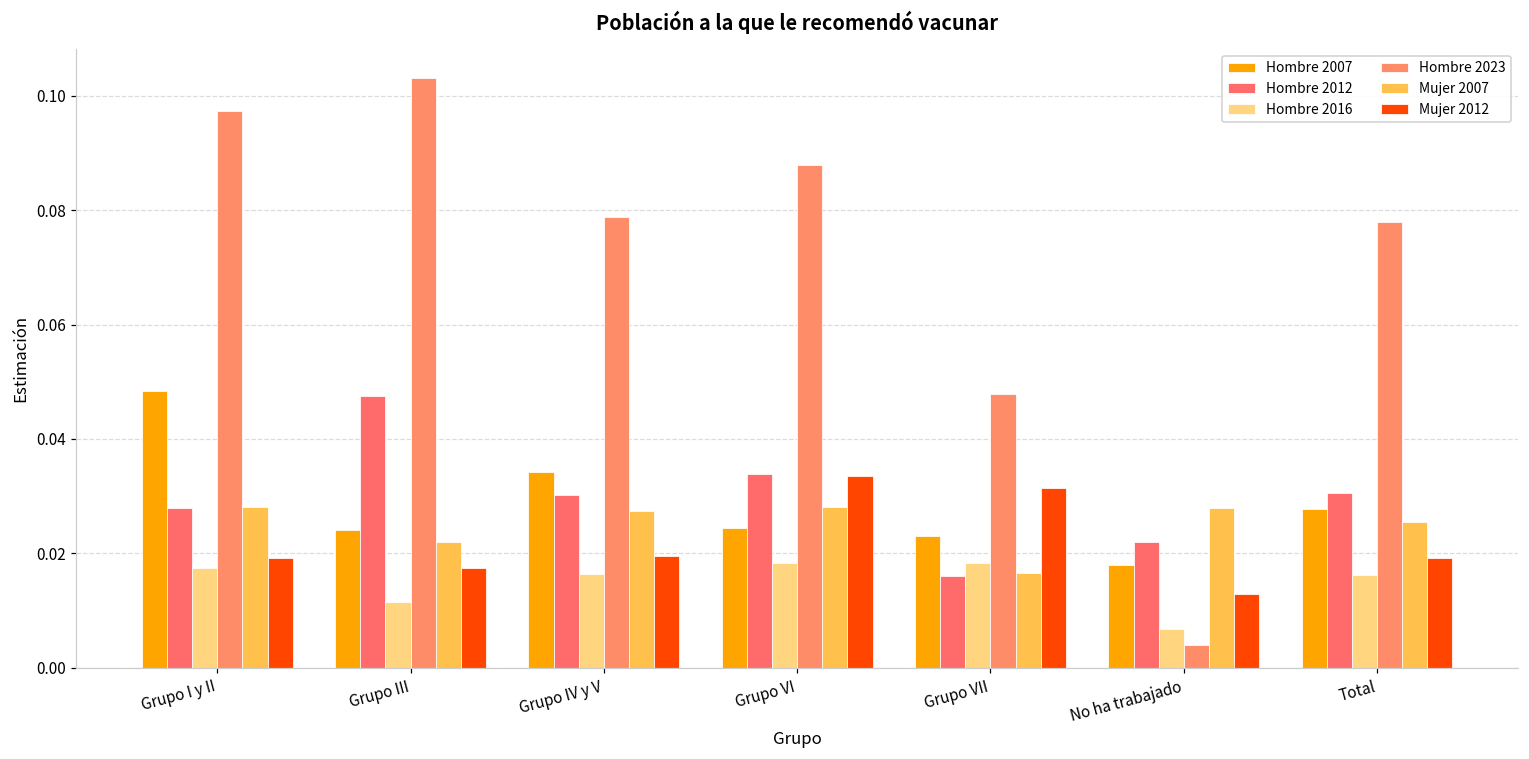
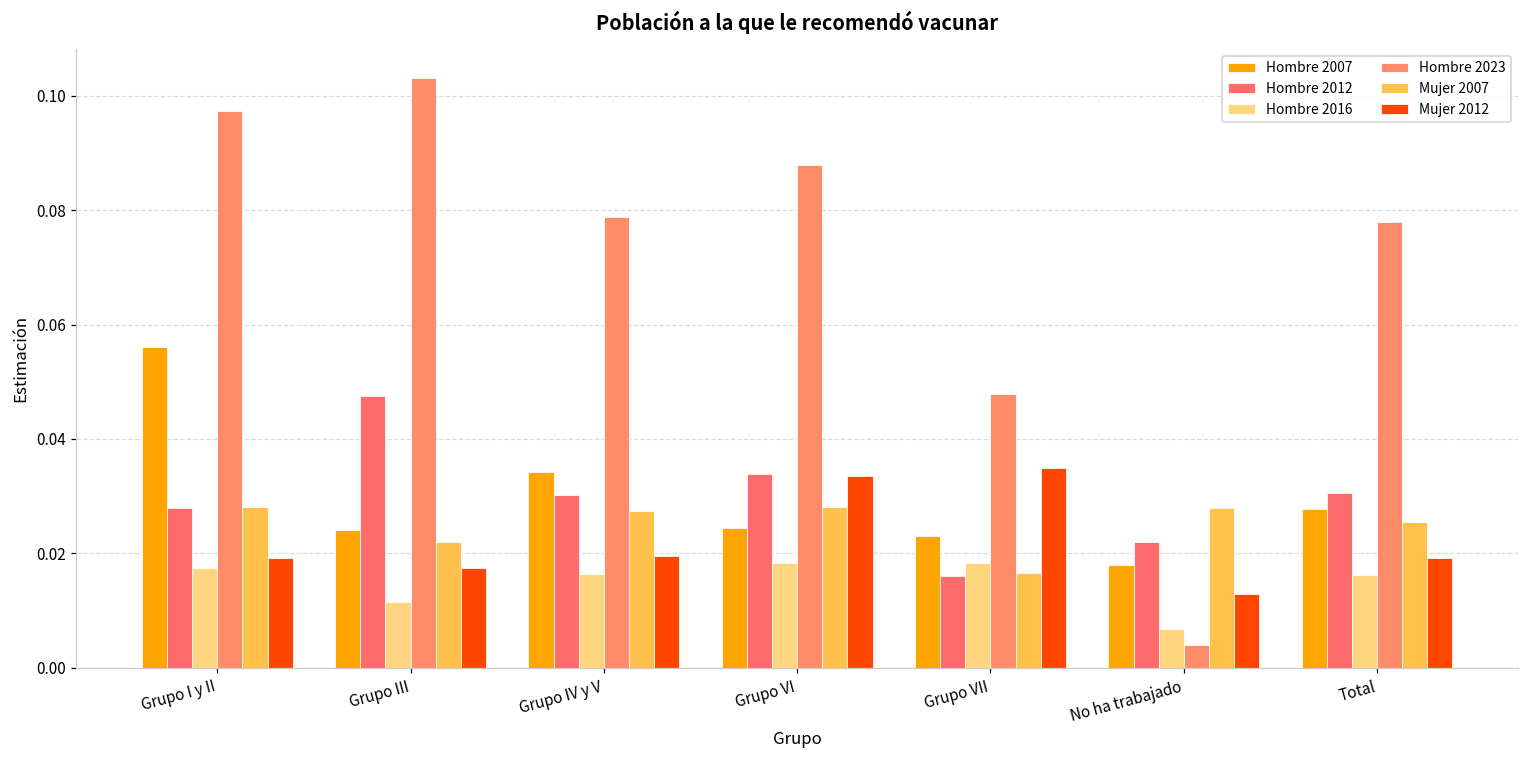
Hombre 2007, Grupo I y II: 0.048 -> 0.056
Mujer 2012, Grupo VII: 0.031 -> 0.035
